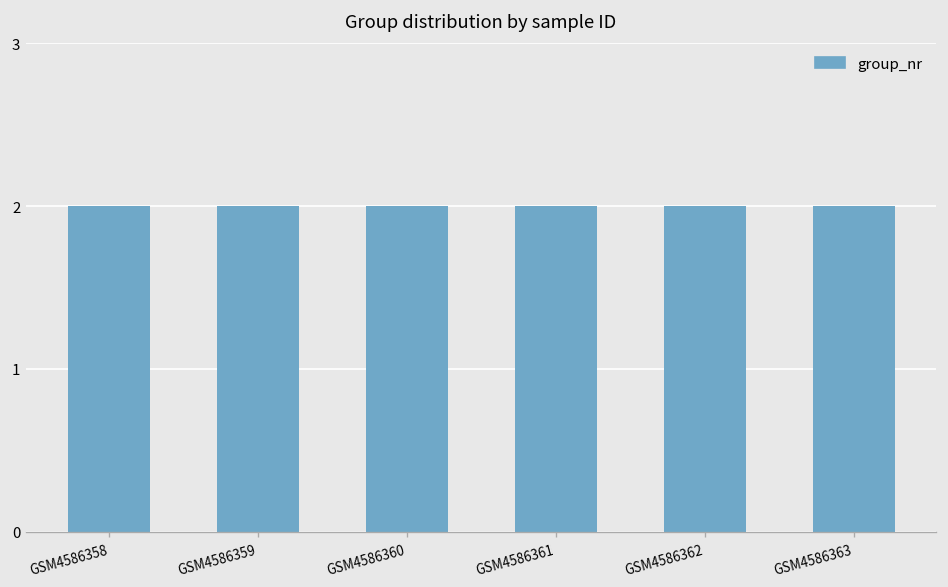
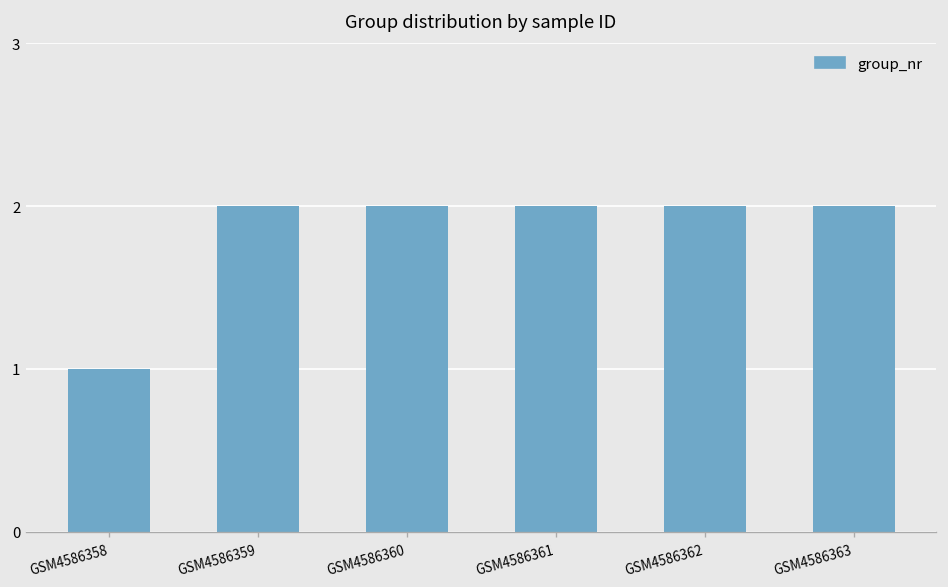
GSM4586358: 2 -> 1
